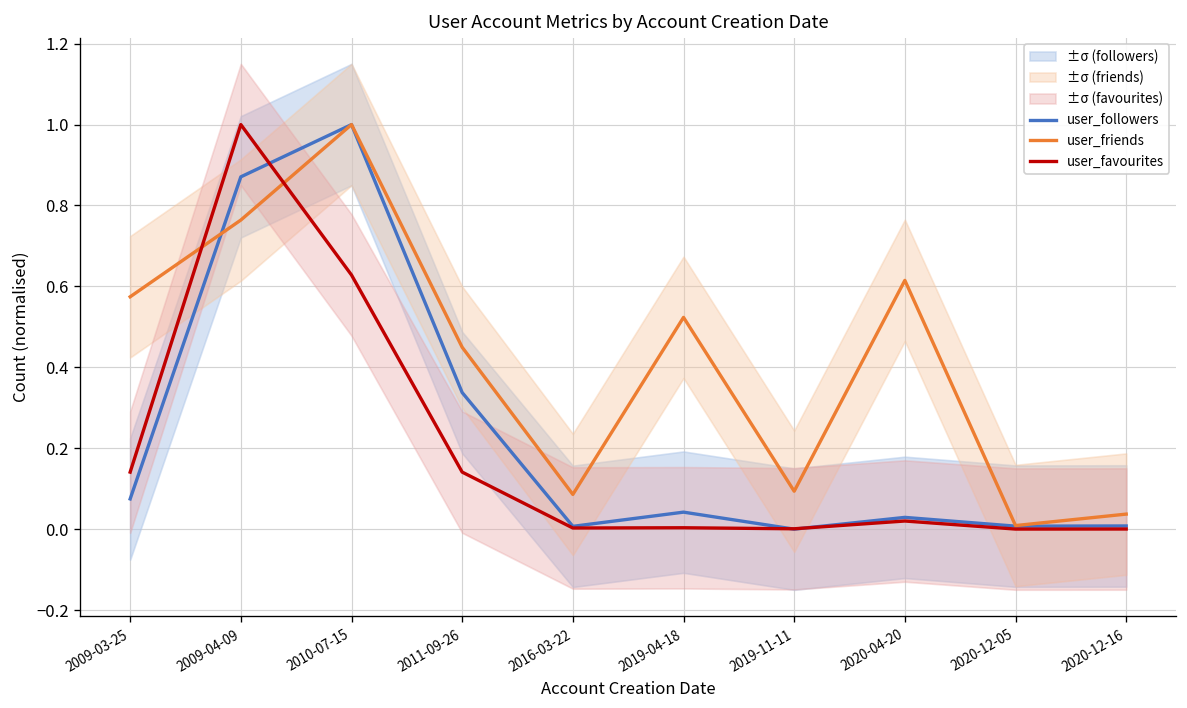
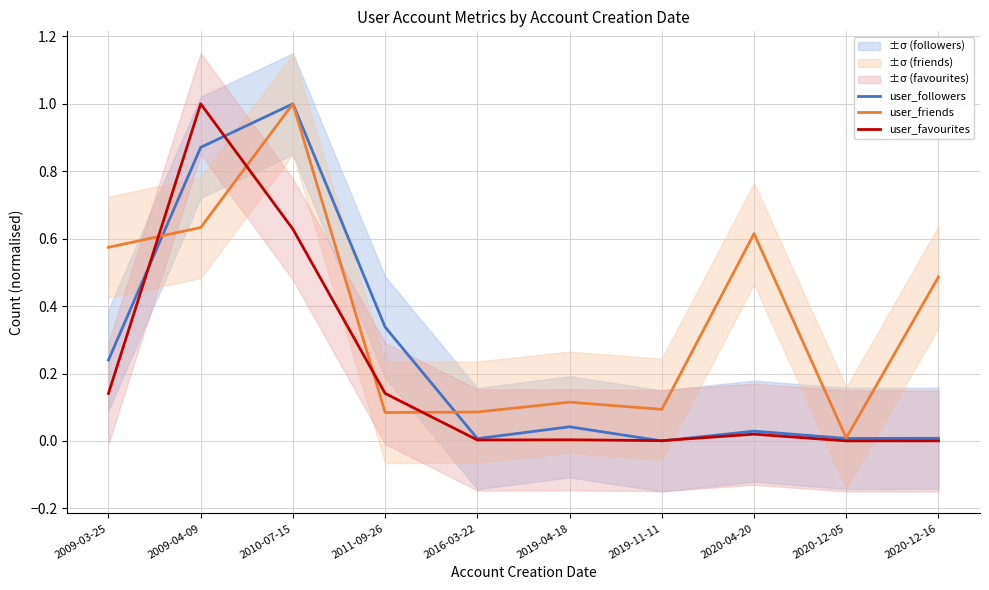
user_followers, 2009-03-25: 0.07 -> 0.24
user_friends, 2009-04-09: 0.76 -> 0.63
user_friends, 2011-09-26: 0.45 -> 0.08
user_friends, 2019-04-18: 0.52 -> 0.12
user_friends, 2020-12-16: 0.04 -> 0.49
